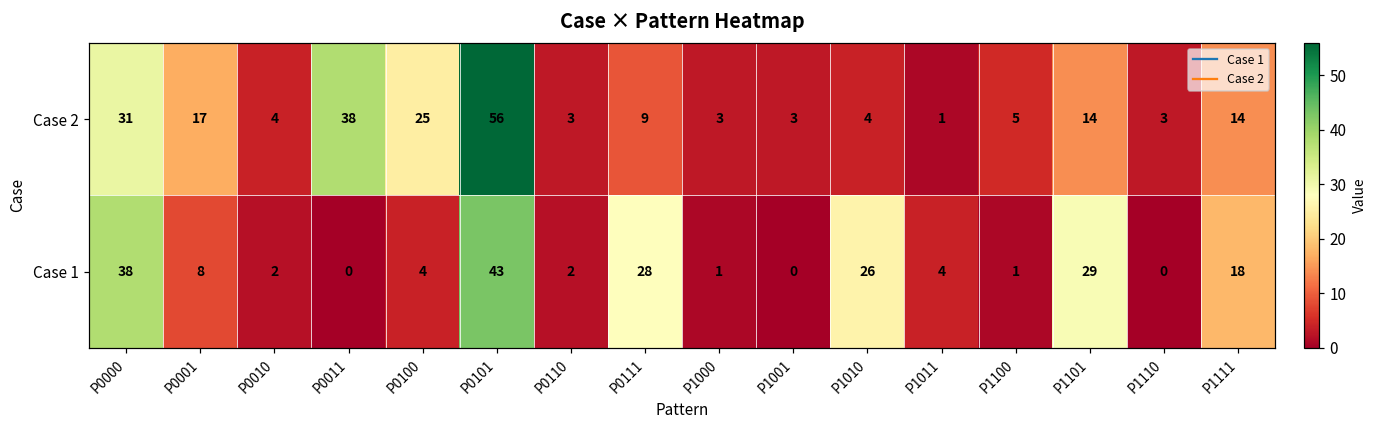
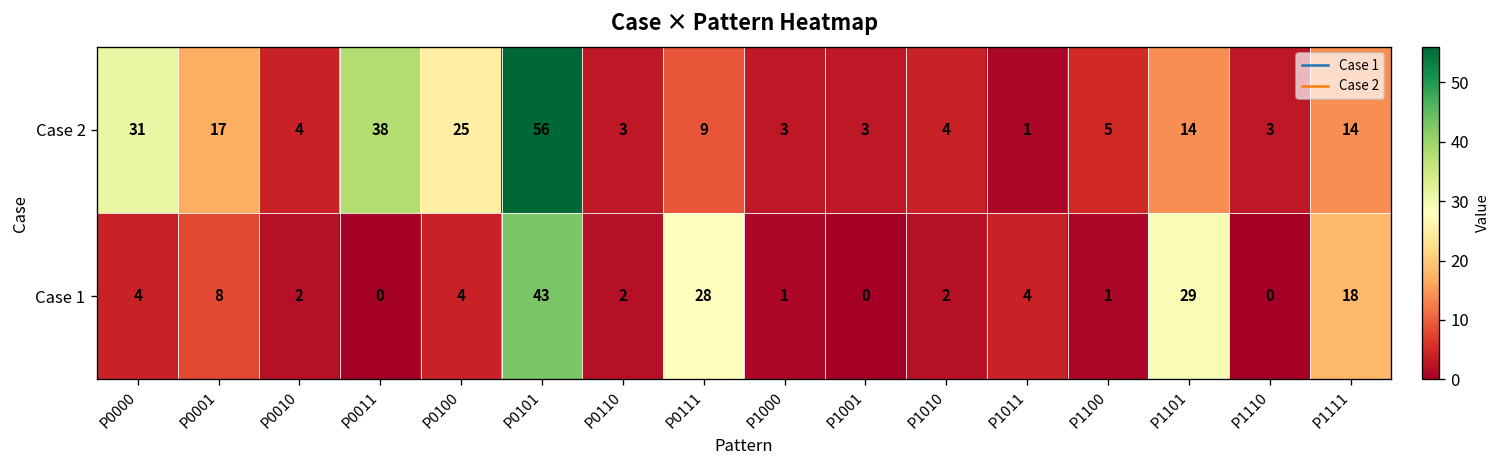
Case 1, P0000: 38 -> 4
Case 1, P1010: 26 -> 2
